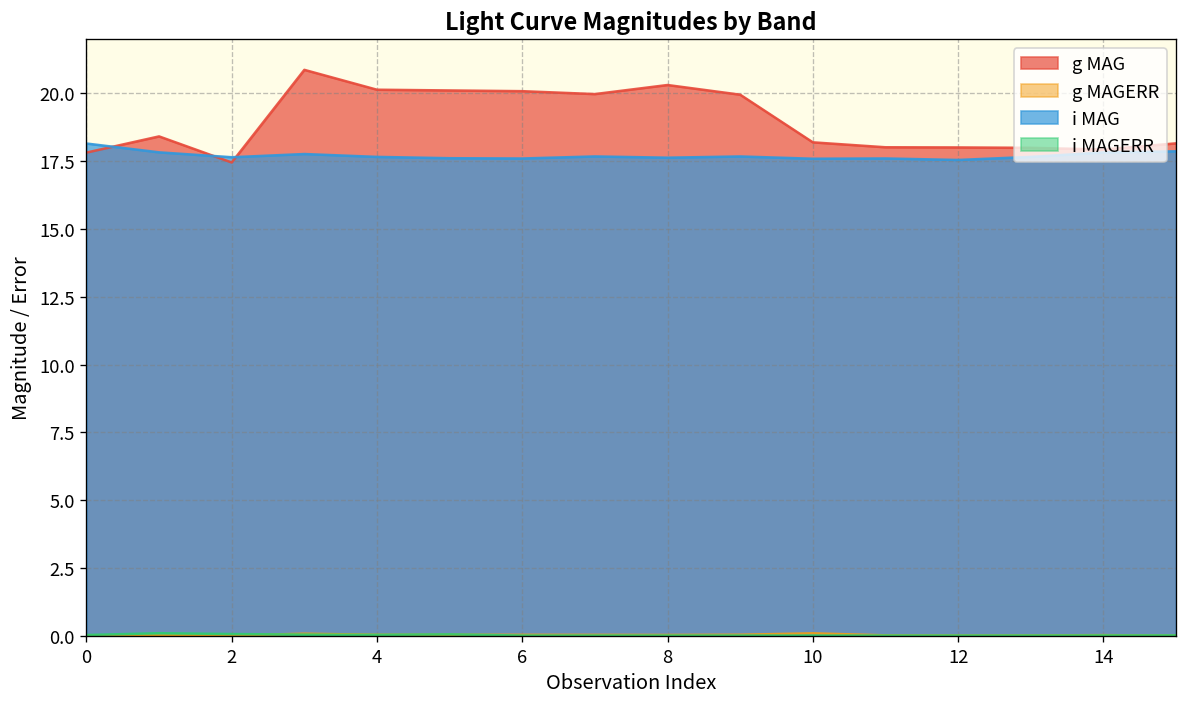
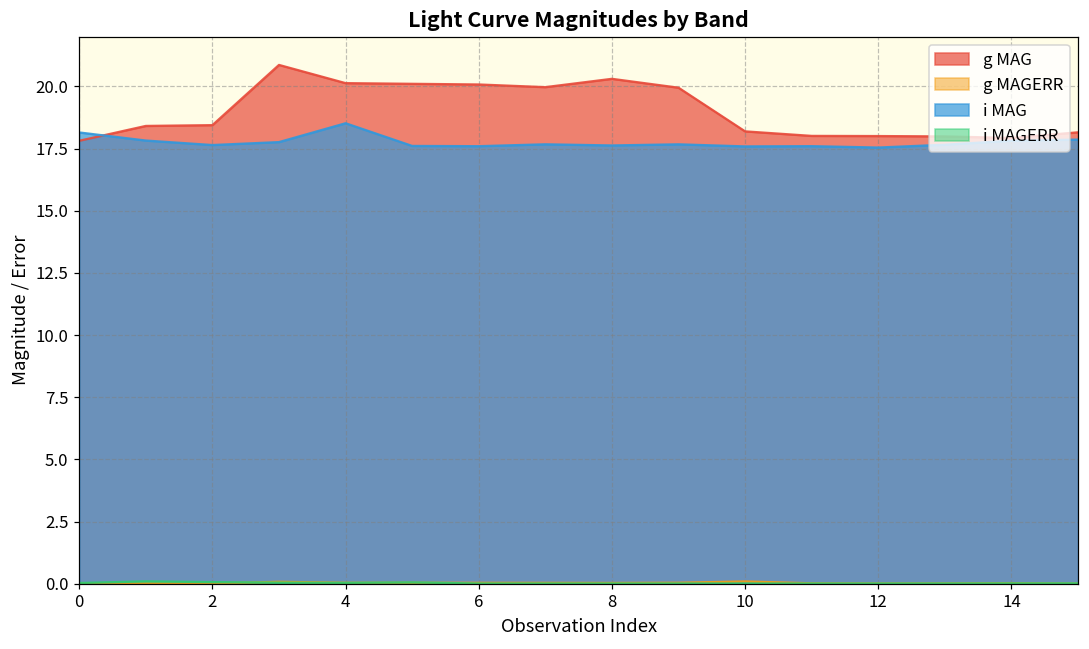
g MAG, 2: 17.4 -> 18.4
i MAG, 4: 17.7 -> 18.5
